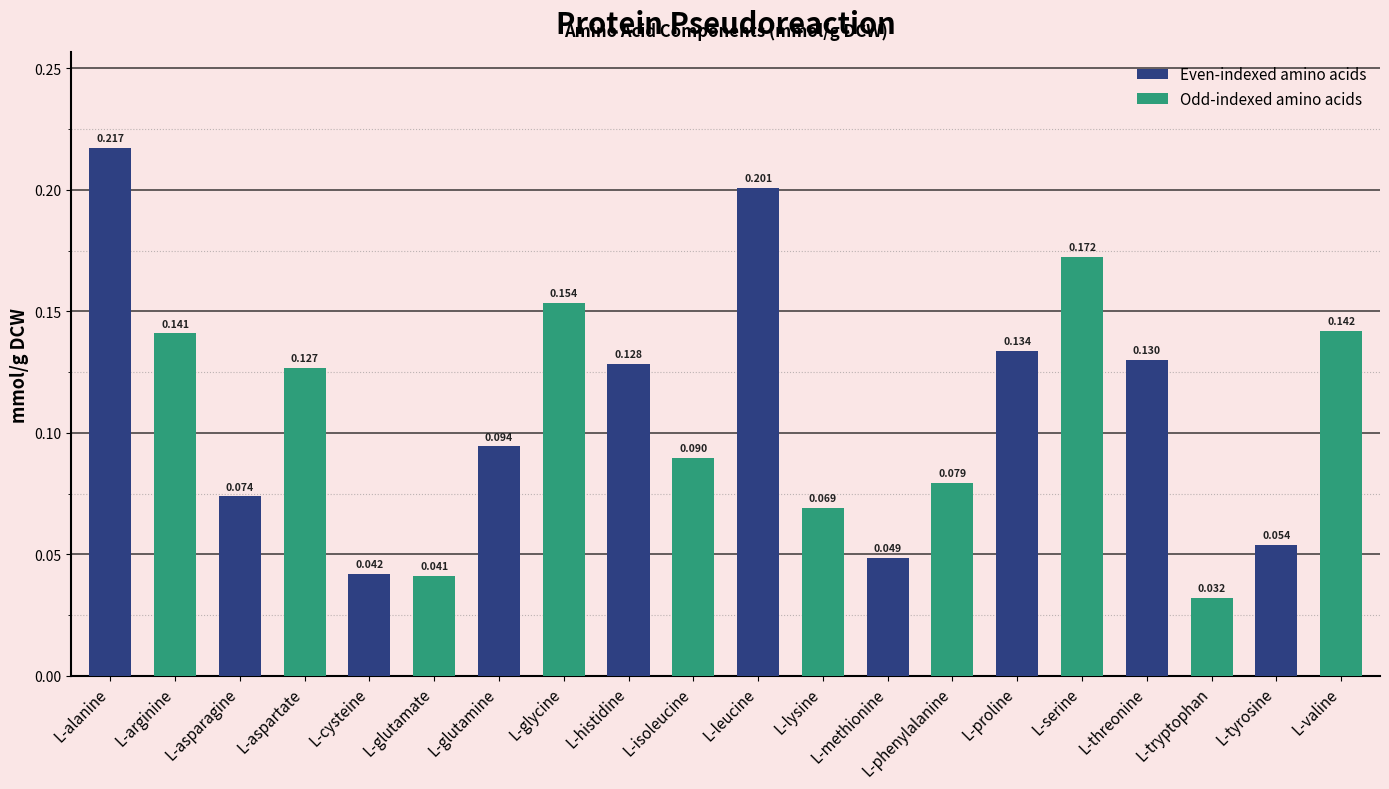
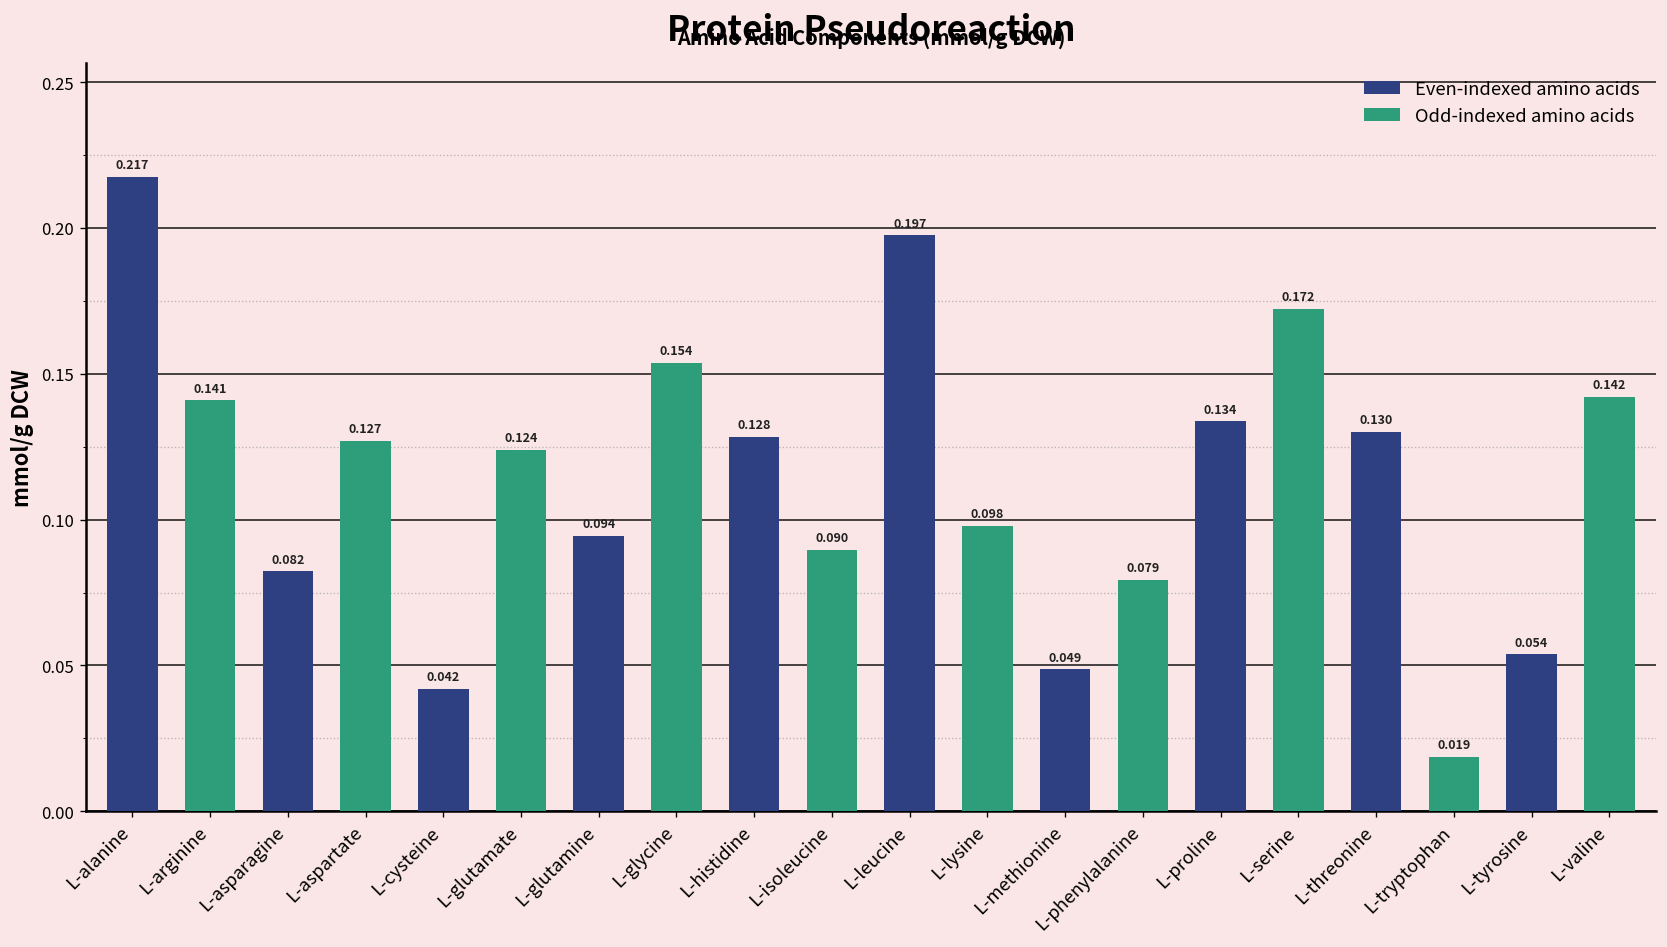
L-asparagine: 0.074 -> 0.082
L-glutamate: 0.041 -> 0.124
L-leucine: 0.201 -> 0.197
L-lysine: 0.069 -> 0.098
L-tryptophan: 0.032 -> 0.019
